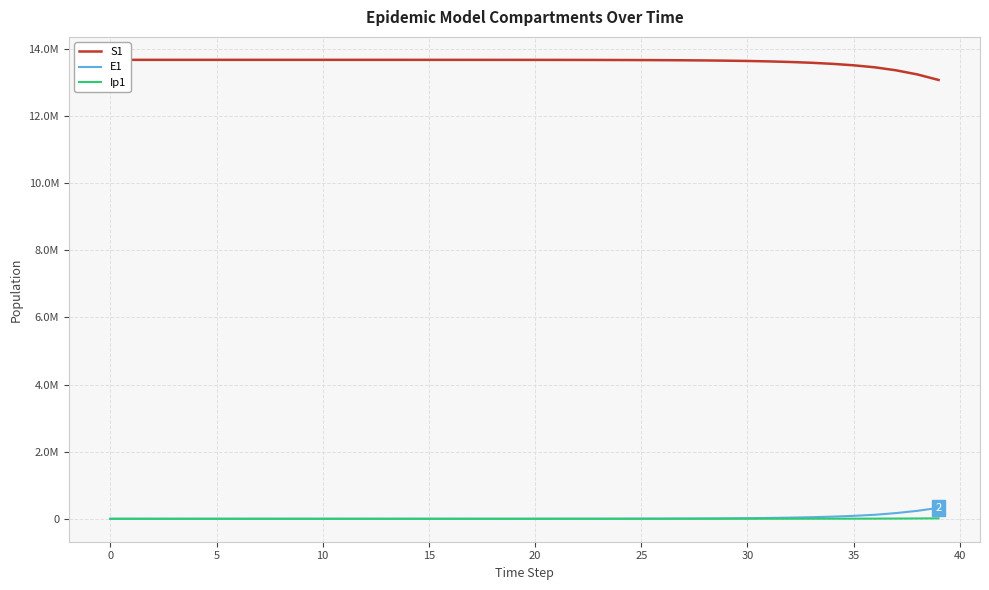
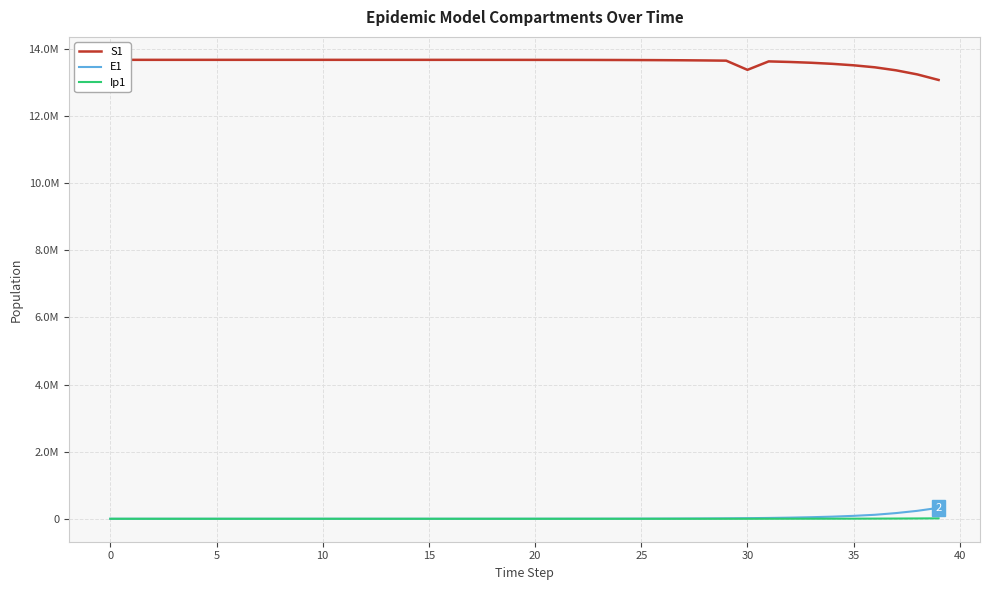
S1, 30: 13600000 -> 13400000
